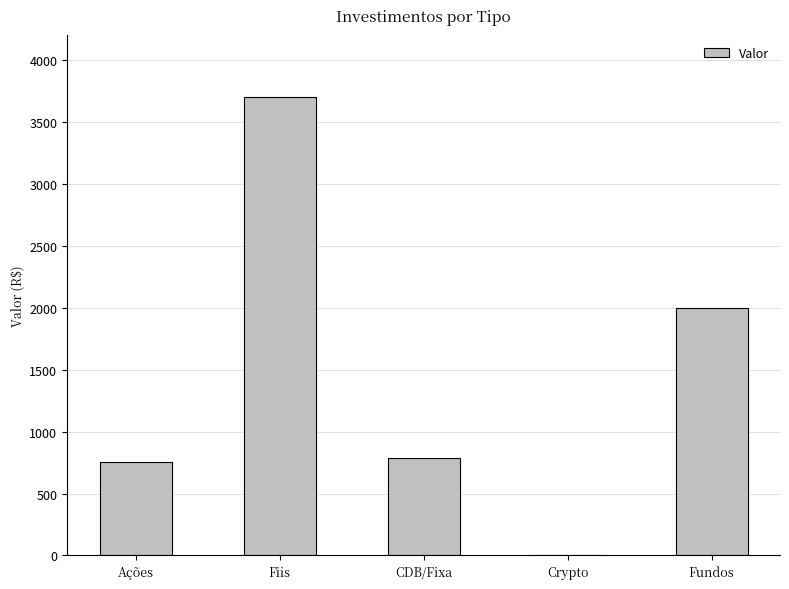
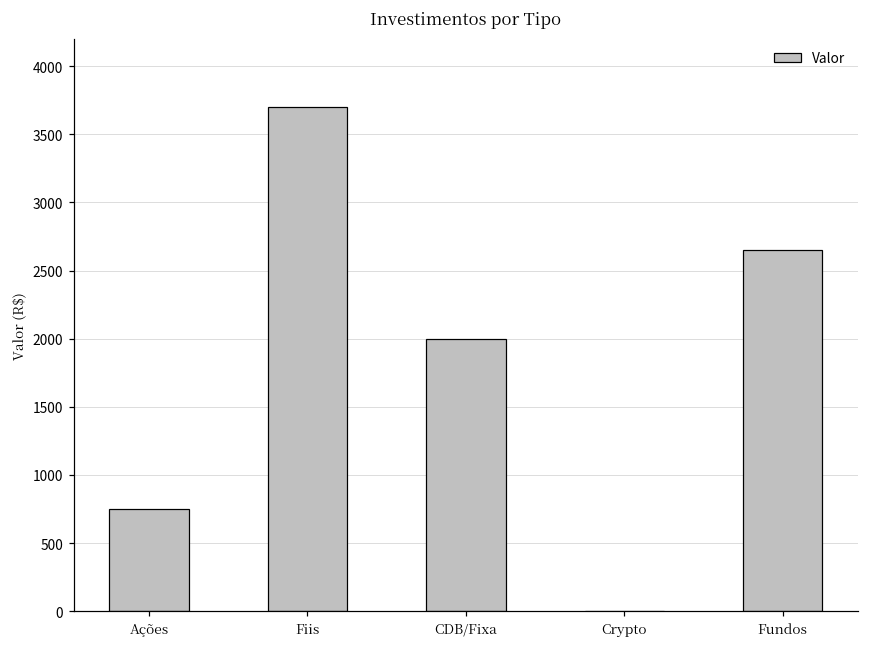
CDB/Fixa: 790 -> 2000
Fundos: 2000 -> 2650
